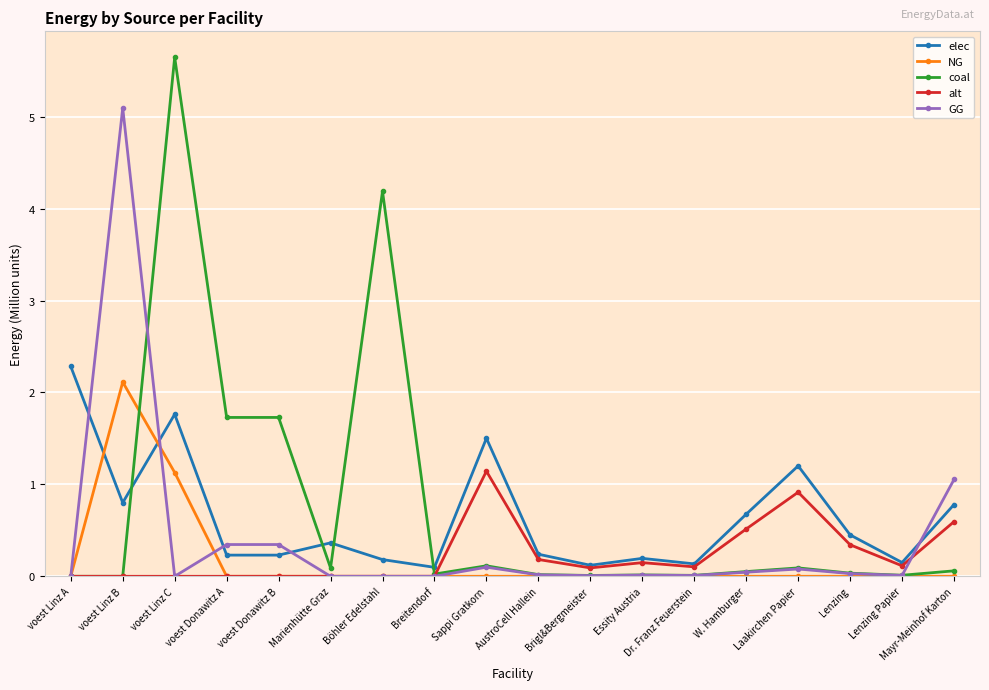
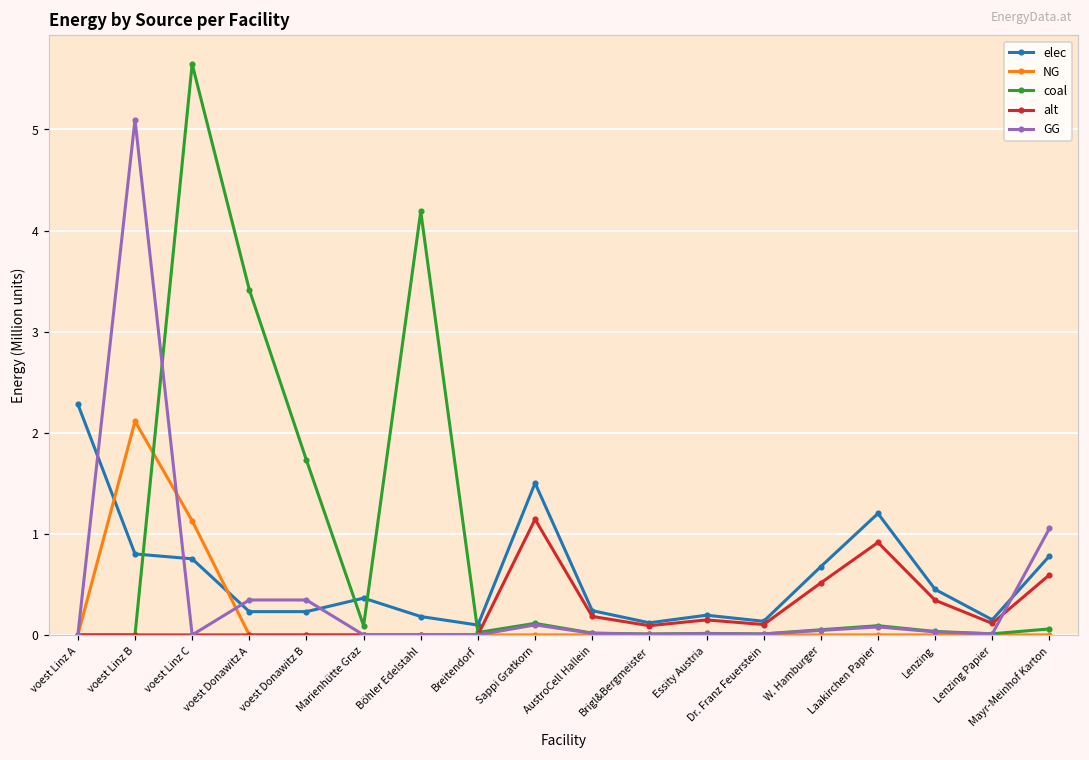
elec, voest Linz C: 1.8 -> 0.8
coal, voest Donawitz A: 1.7 -> 3.4
